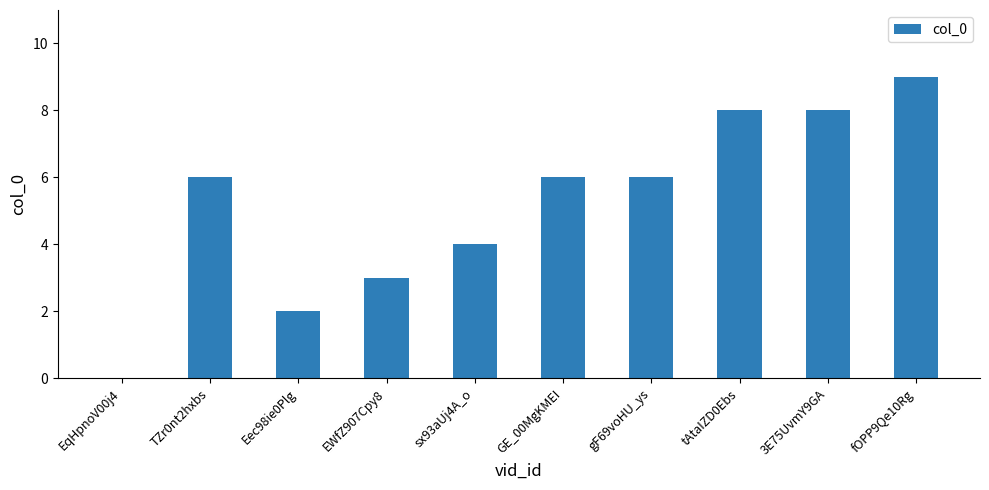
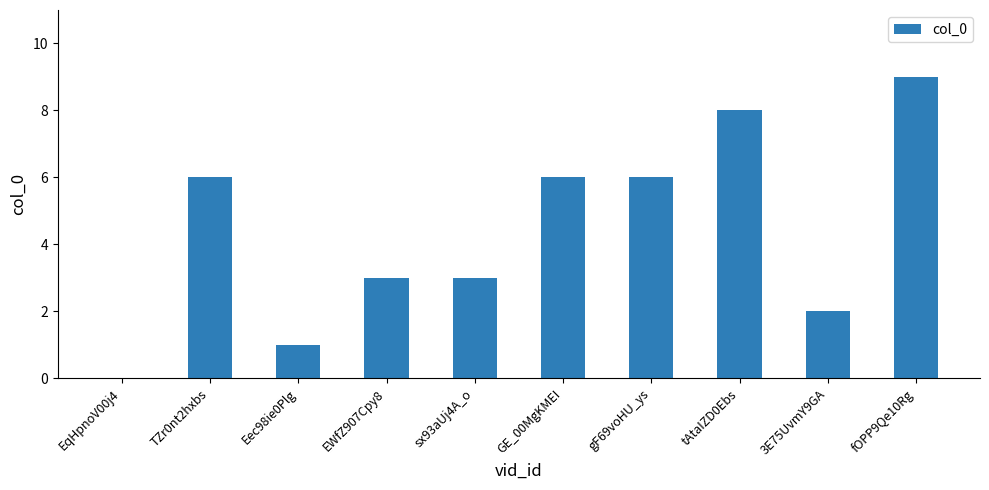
Eec98ie0Plg: 2 -> 1
sx93aUj4A_o: 4 -> 3
3E75UvmY9GA: 8 -> 2
